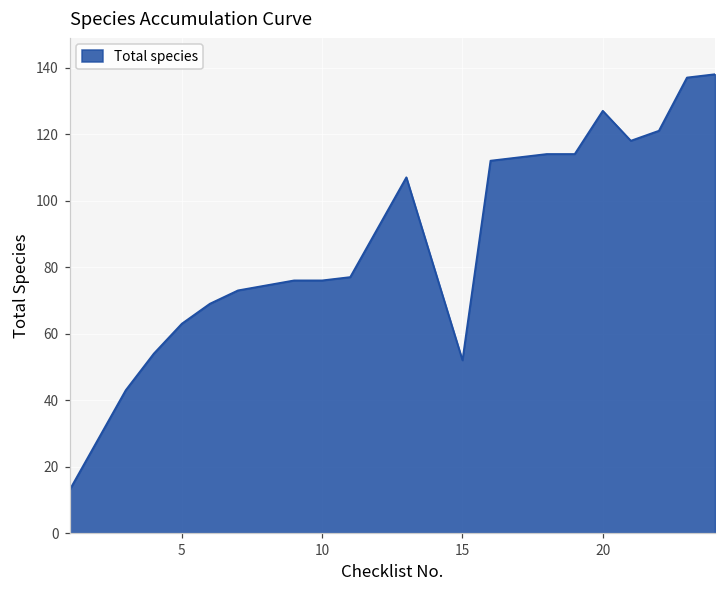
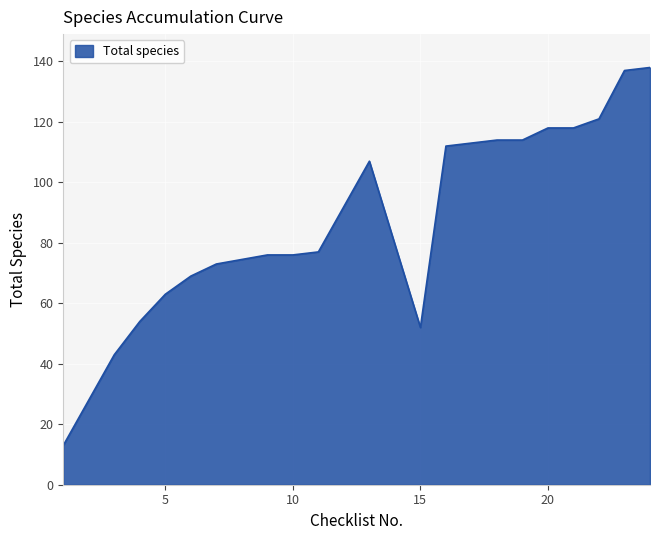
20: 127 -> 118
